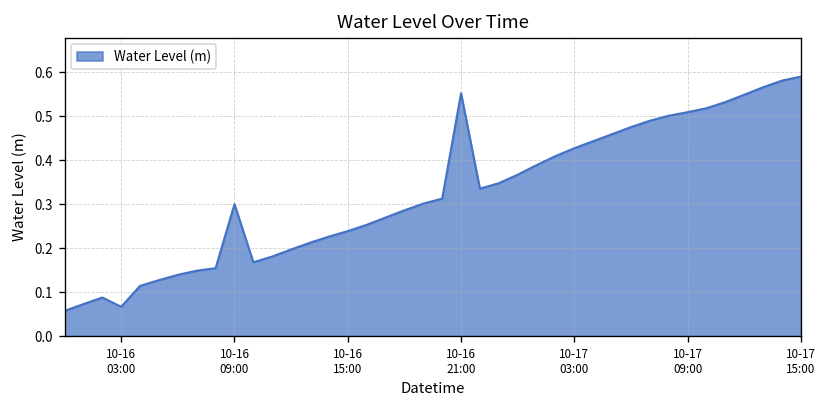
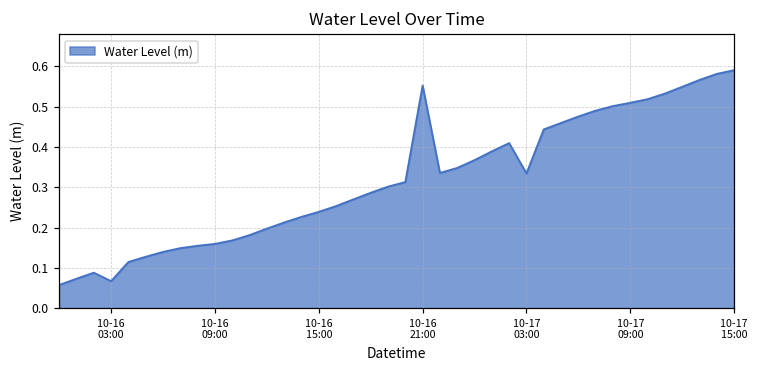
10-16 09:00: 0.30 -> 0.16
10-17 03:00: 0.43 -> 0.33
